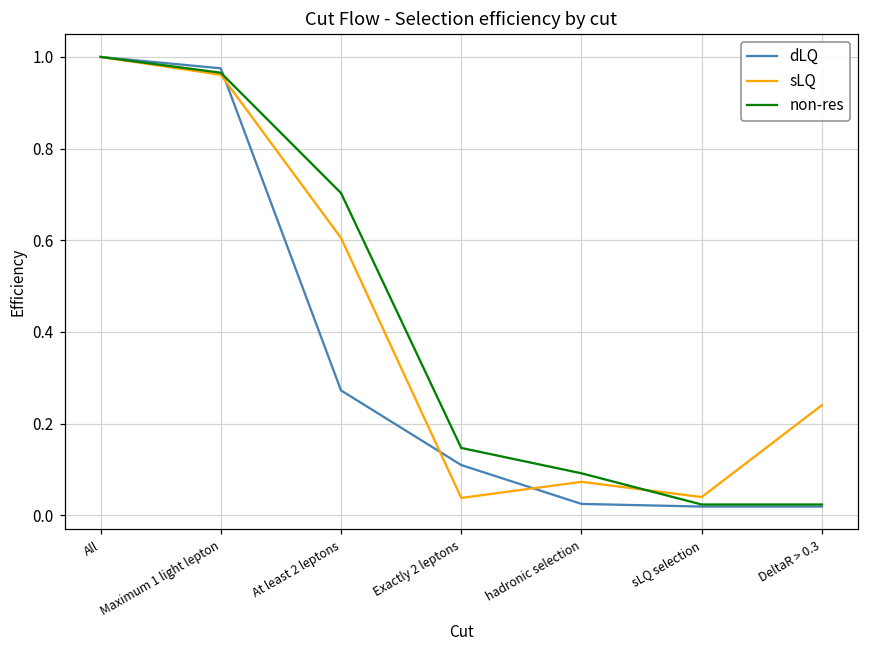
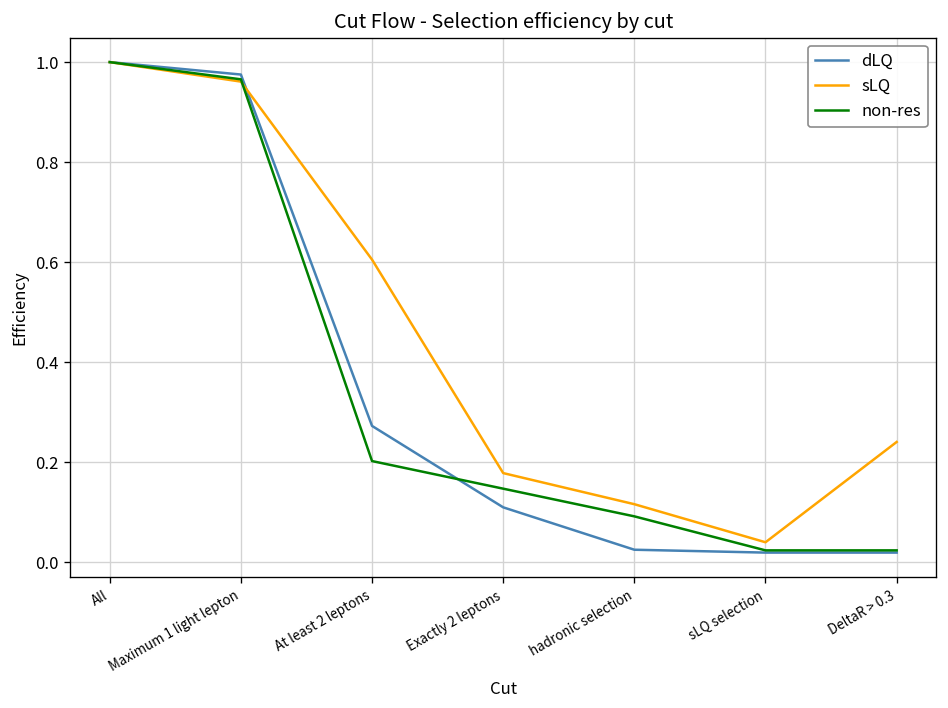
non-res, At least 2 leptons: 0.70 -> 0.20
sLQ, Exactly 2 leptons: 0.04 -> 0.18
sLQ, hadronic selection: 0.07 -> 0.12
